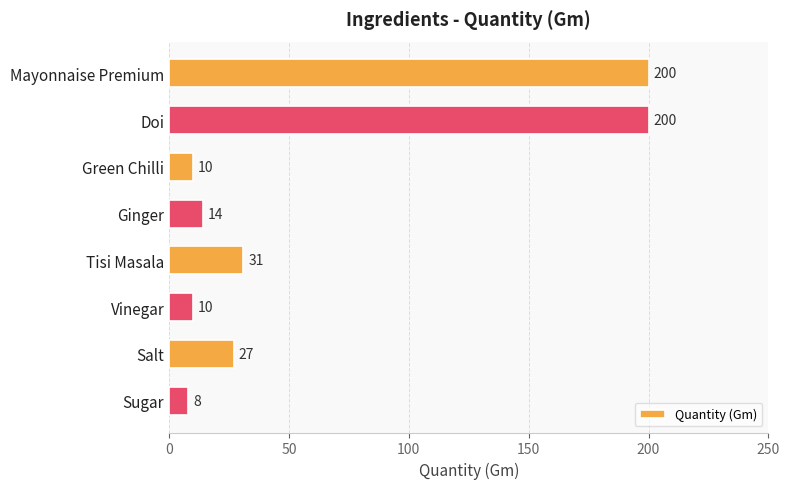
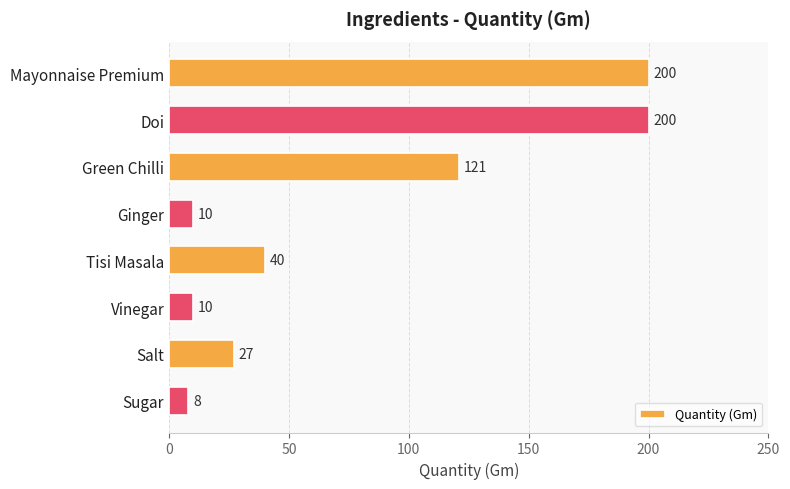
Green Chilli: 10 -> 121
Ginger: 14 -> 10
Tisi Masala: 31 -> 40
